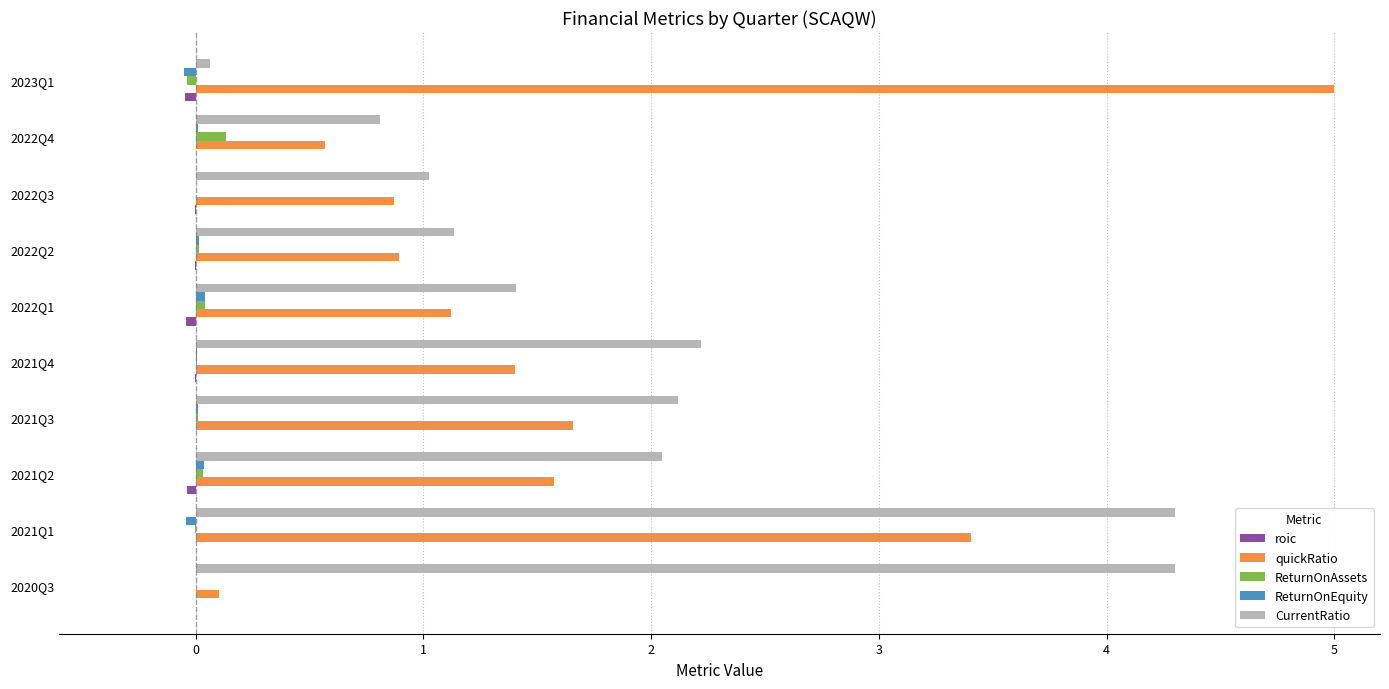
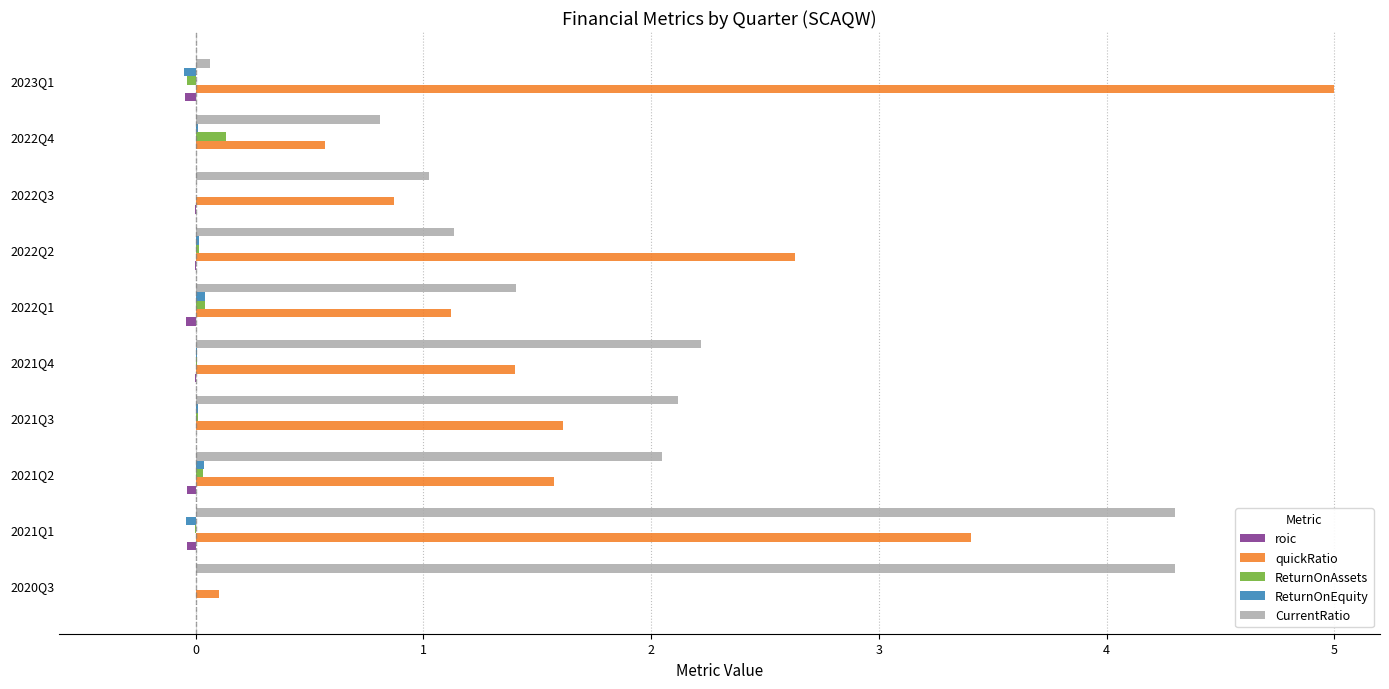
quickRatio, 2022Q2: 0.89 -> 2.63
quickRatio, 2021Q3: 1.66 -> 1.61
roic, 2021Q1: 0.00 -> -0.04
